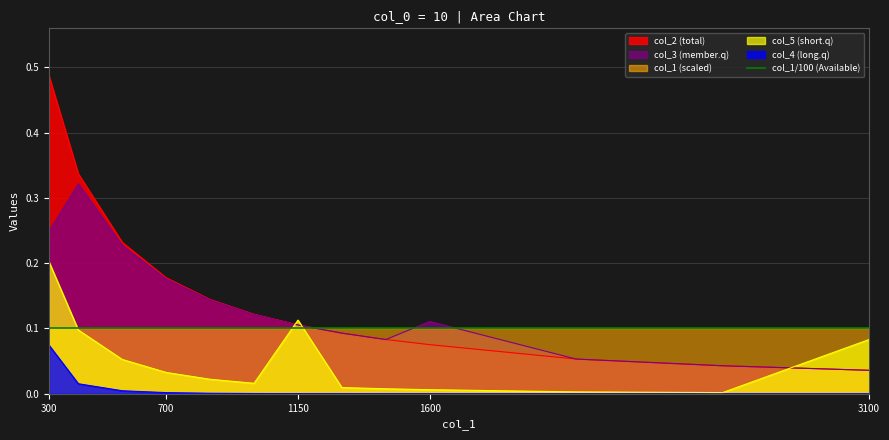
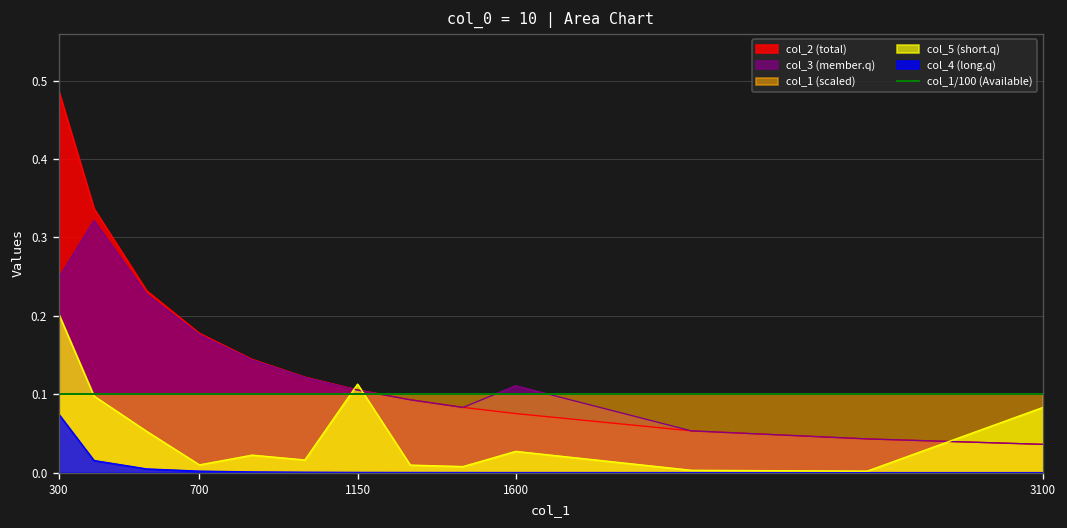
col_5 (short.q), 700: 0.03 -> 0.01
col_5 (short.q), 1600: 0.01 -> 0.03
